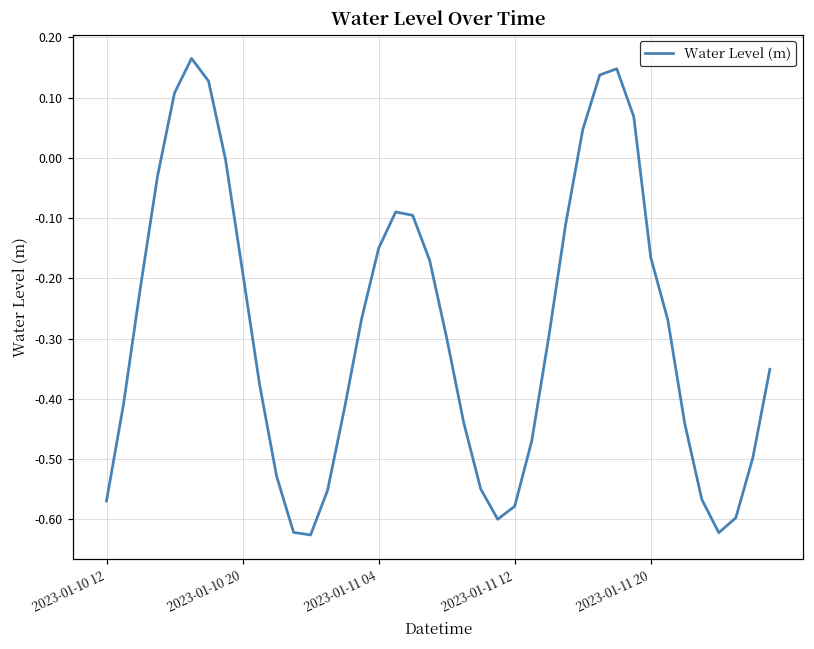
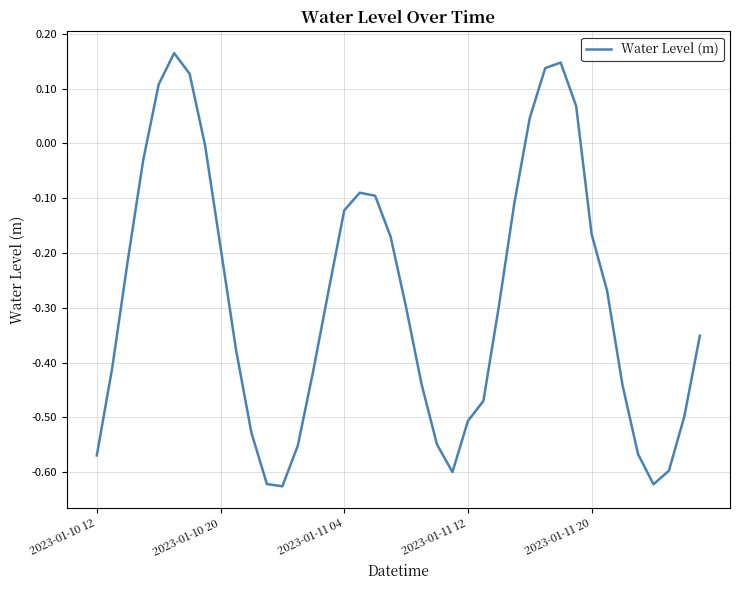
2023-01-11 04: -0.15 -> -0.12
2023-01-11 12: -0.58 -> -0.51
